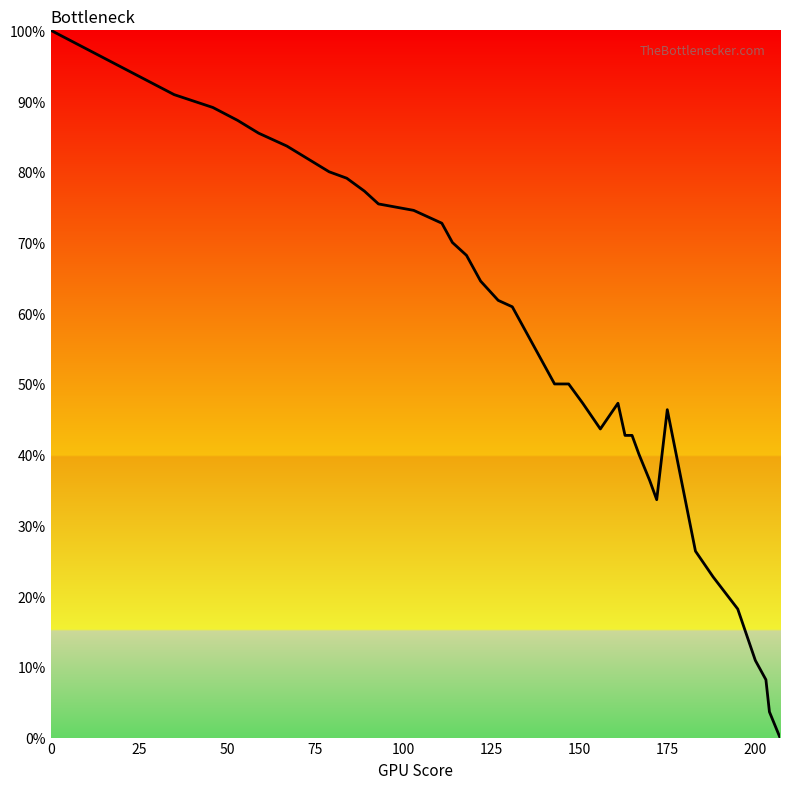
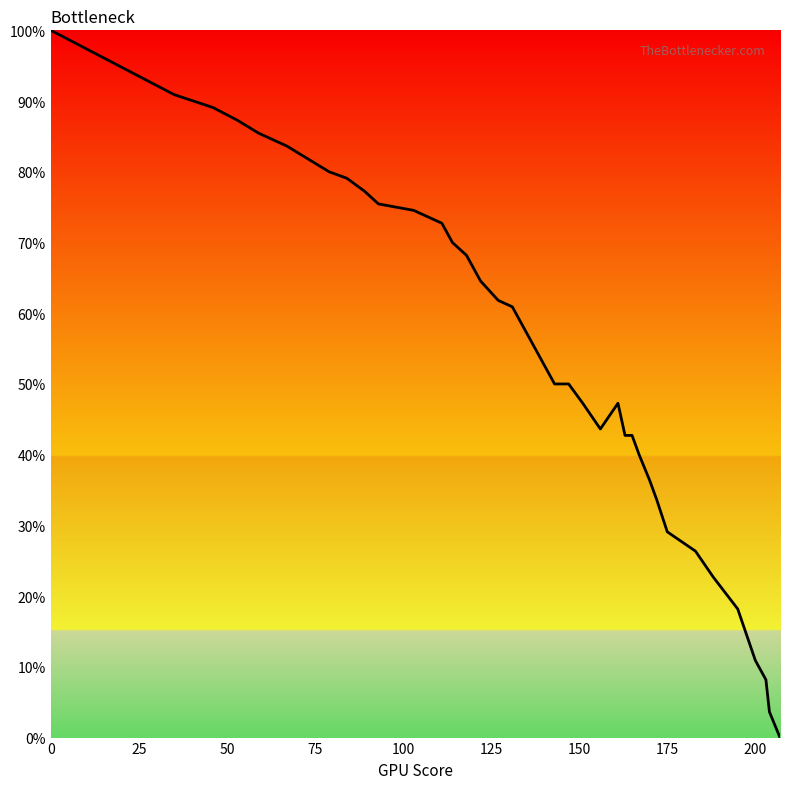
175: 46% -> 29%
